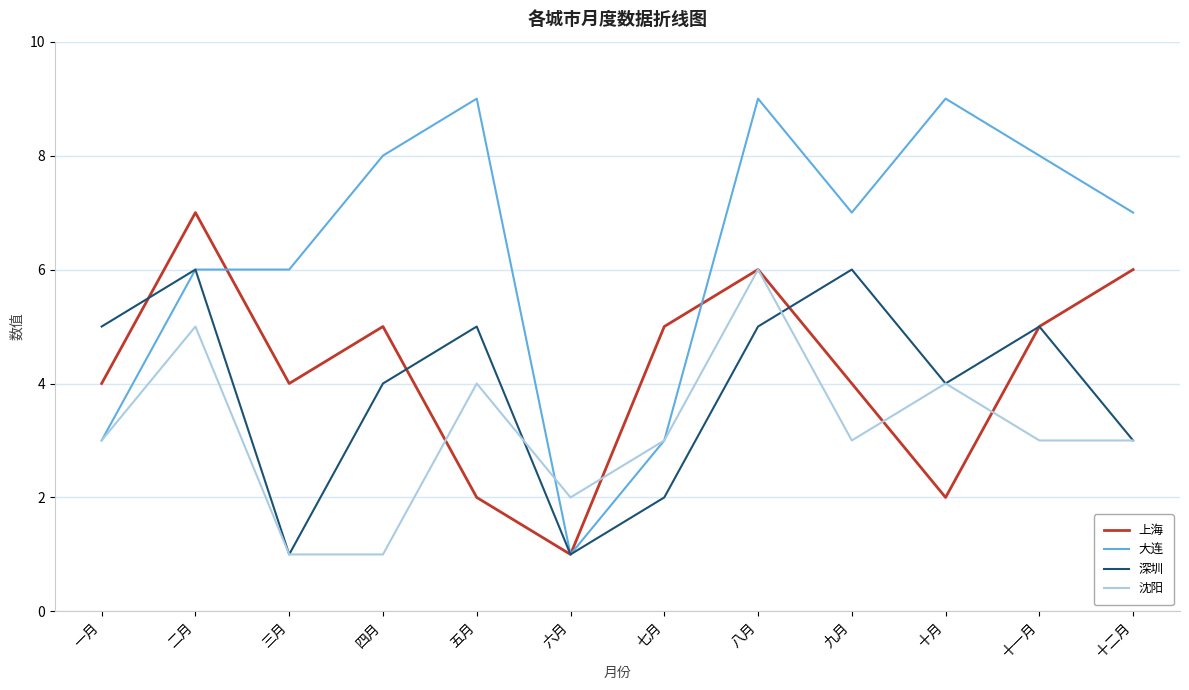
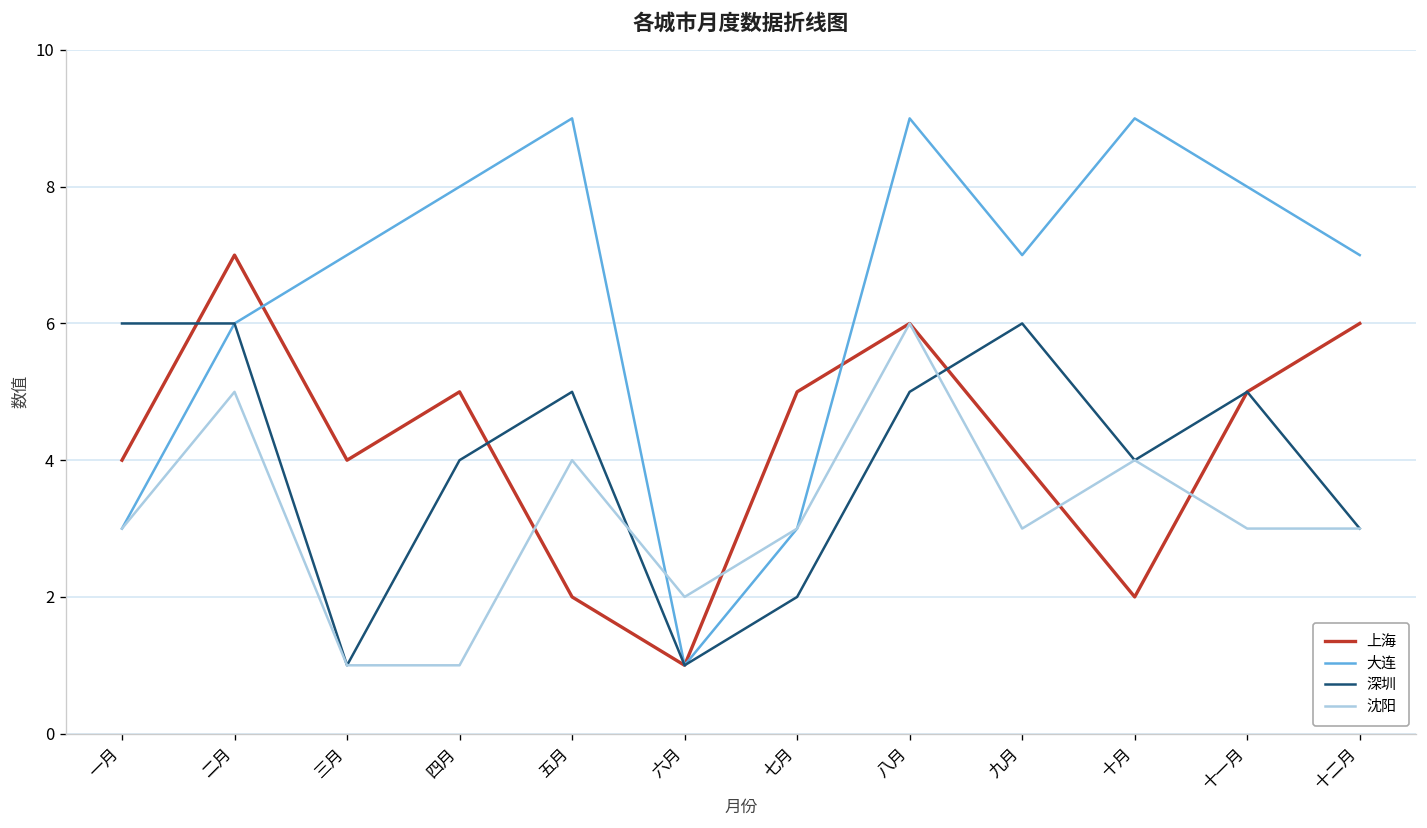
深圳, 一月: 5 -> 6
大连, 三月: 6 -> 7
